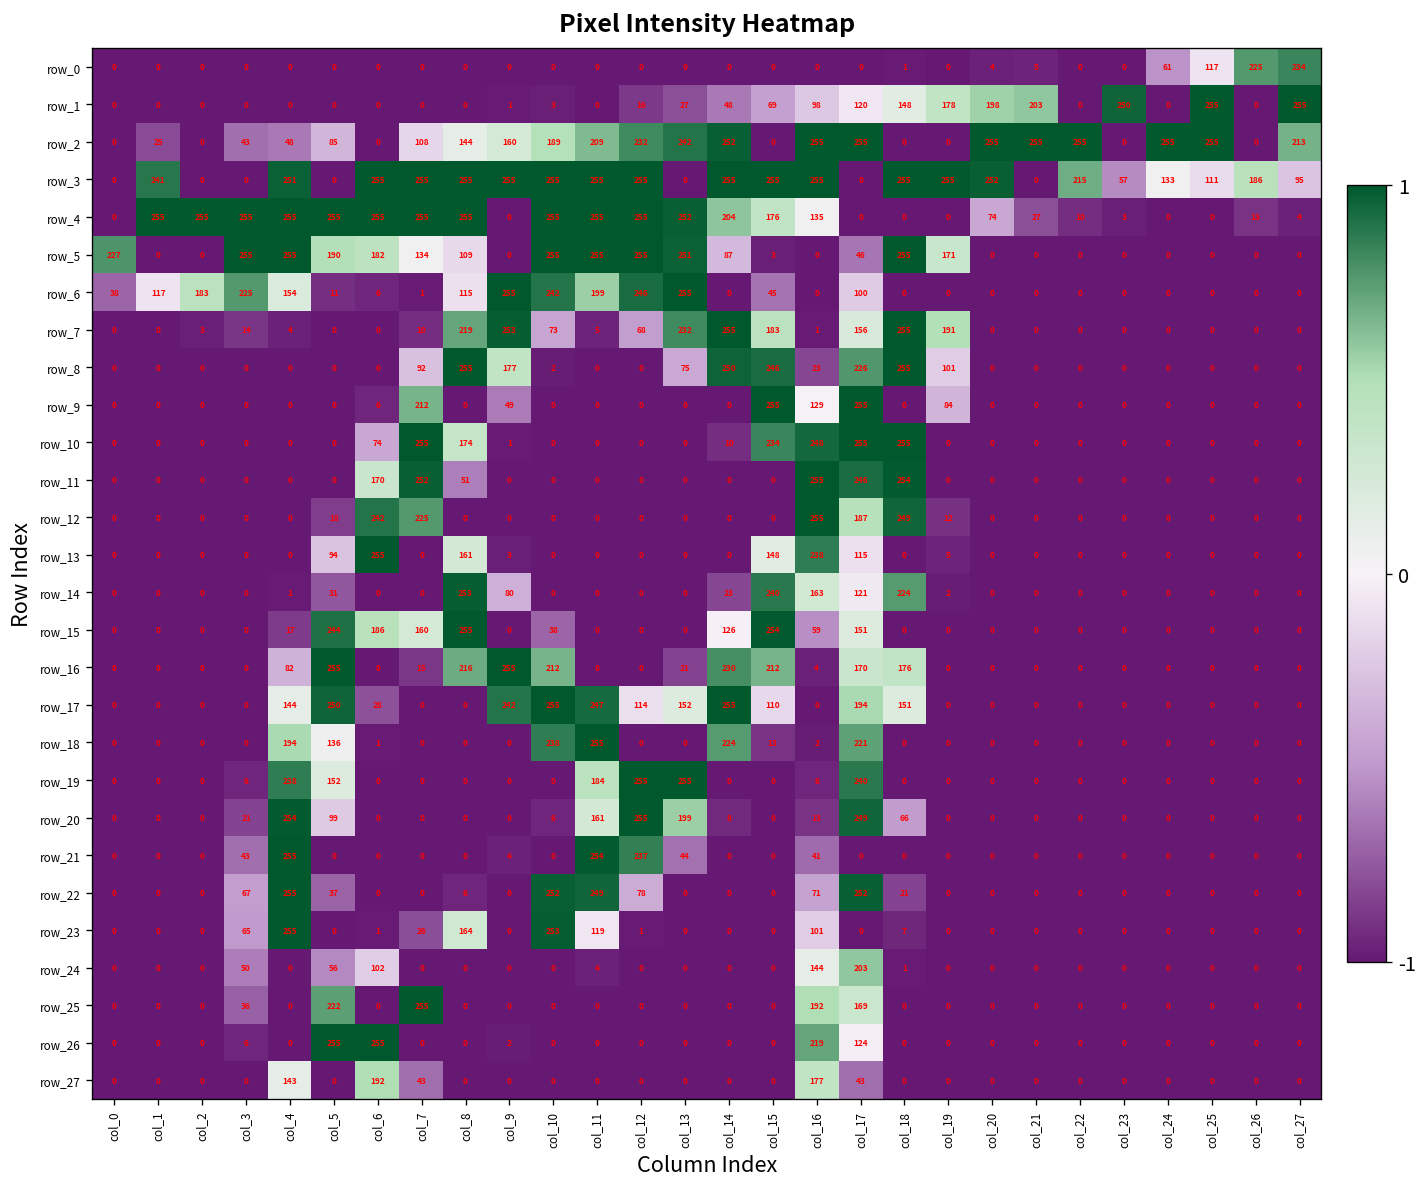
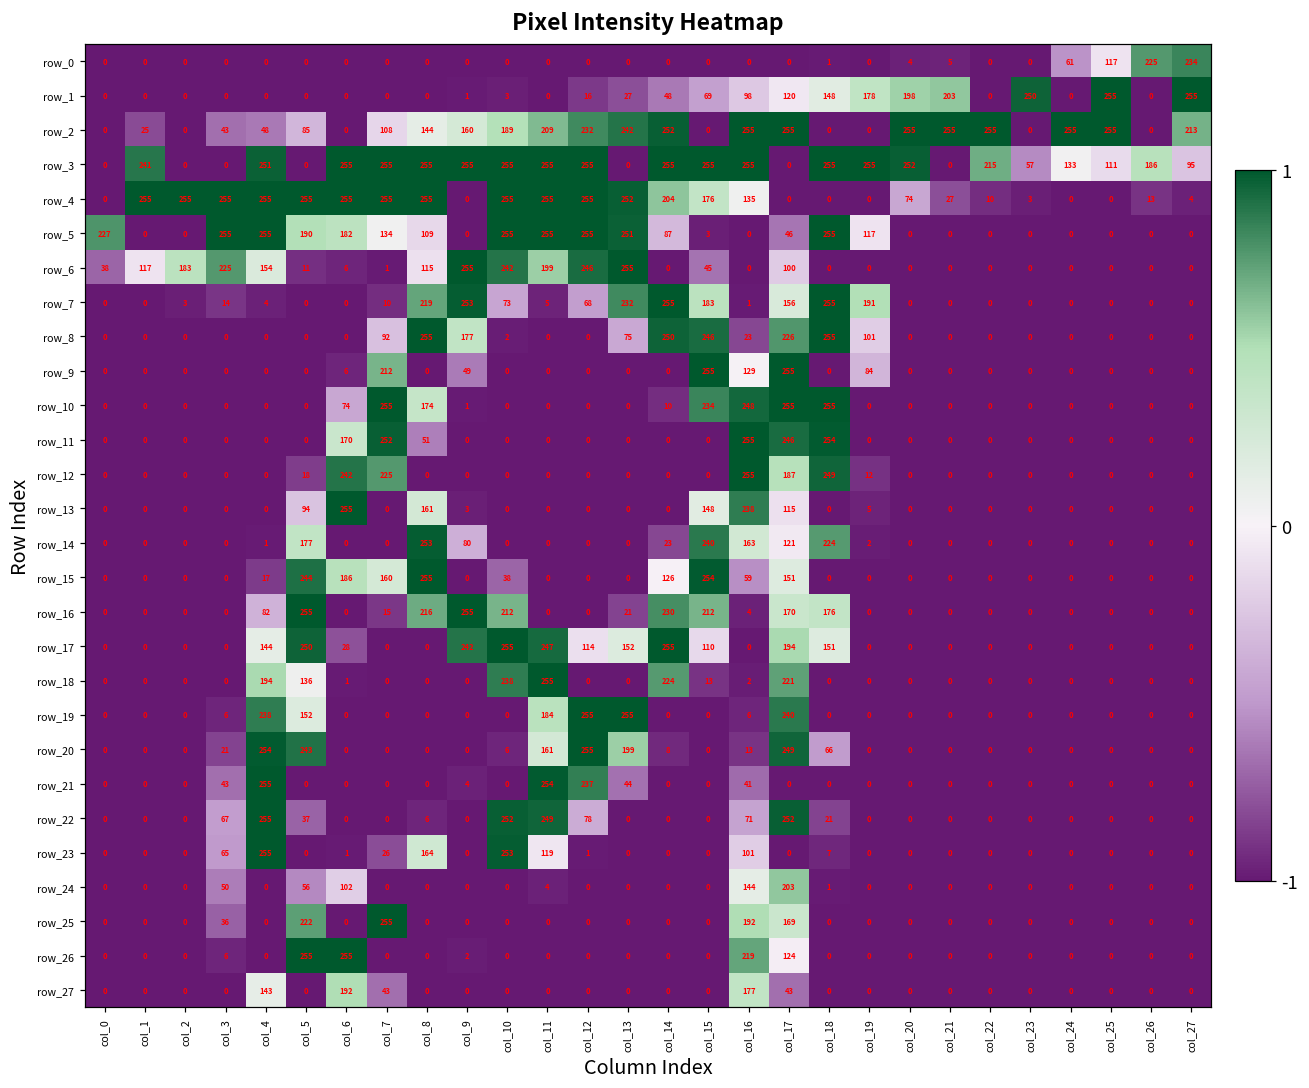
row_5, col_19: 171 -> 117
row_14, col_5: 31 -> 177
row_20, col_5: 99 -> 243
